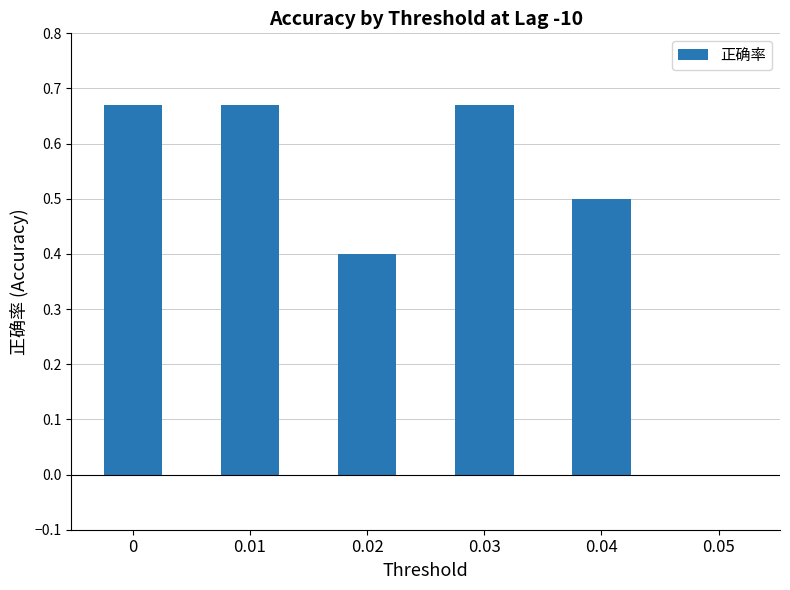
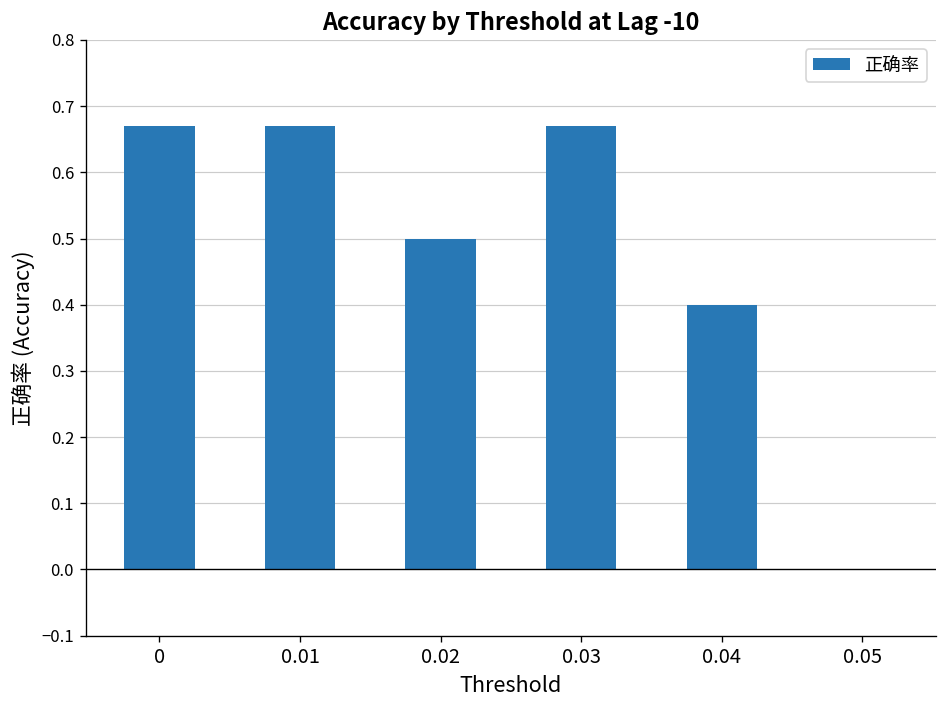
0.02: 0.4 -> 0.5
0.04: 0.5 -> 0.4
